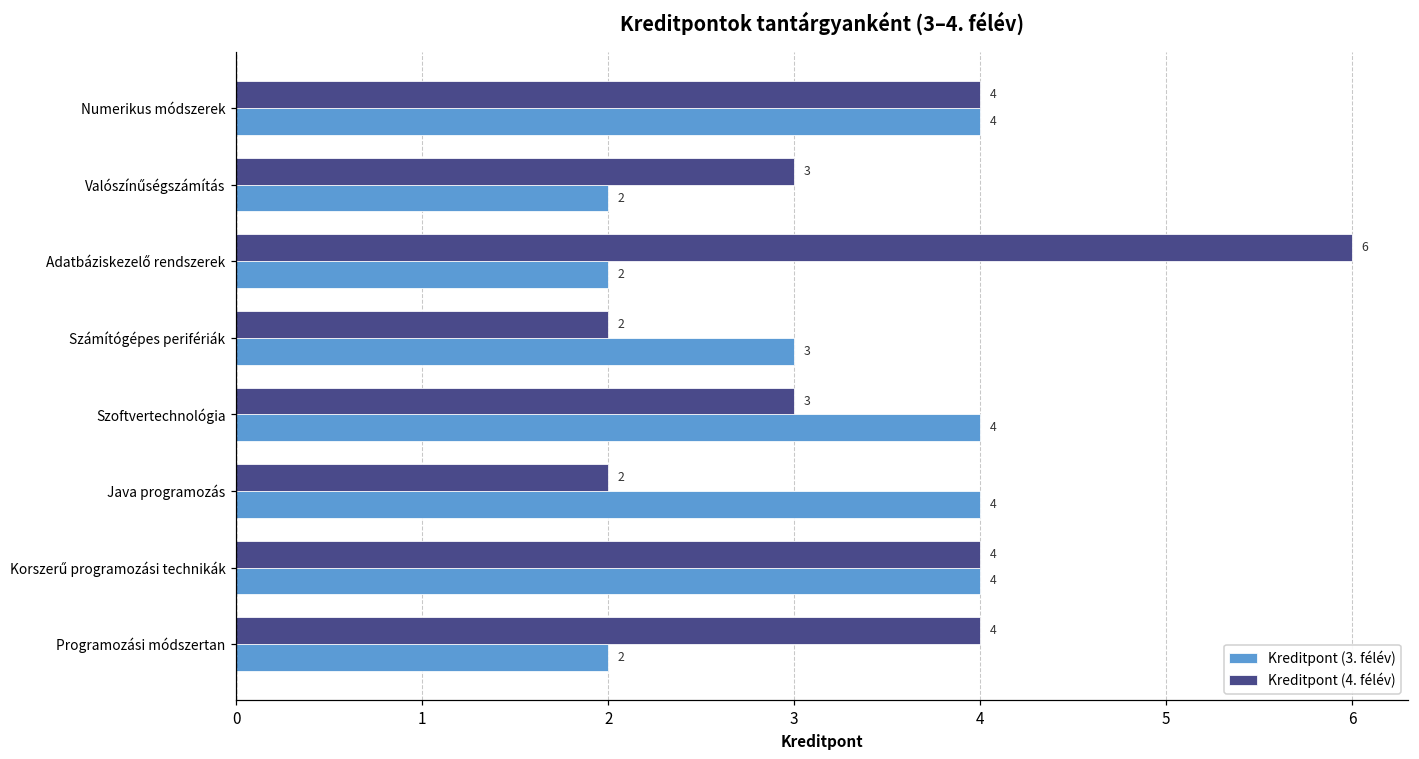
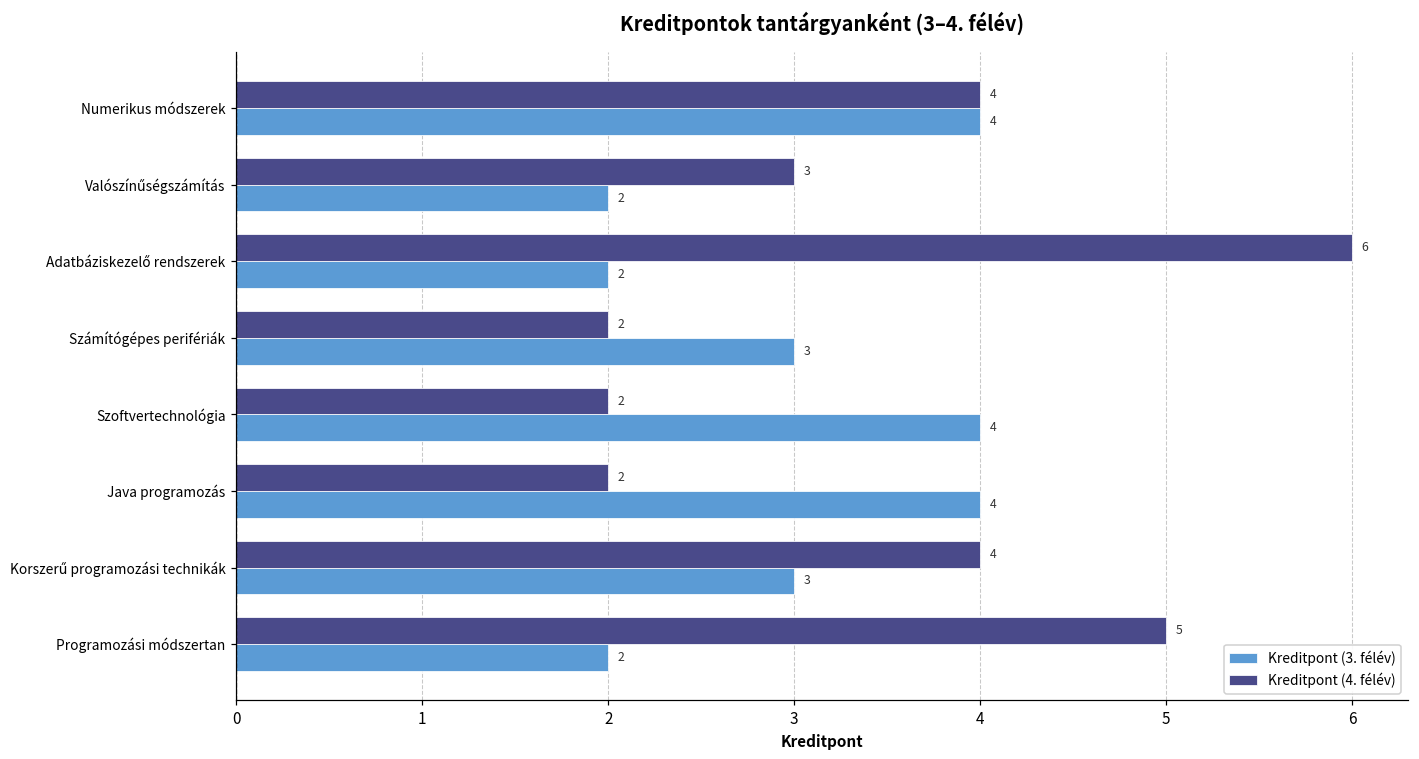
Kreditpont (4. félév), Szoftvertechnológia: 3 -> 2
Kreditpont (3. félév), Korszerű programozási technikák: 4 -> 3
Kreditpont (4. félév), Programozási módszertan: 4 -> 5
